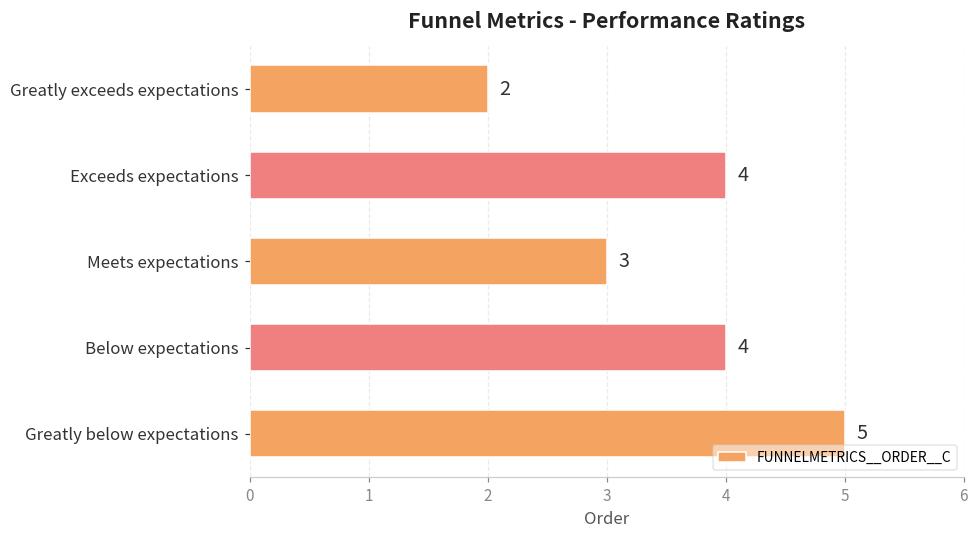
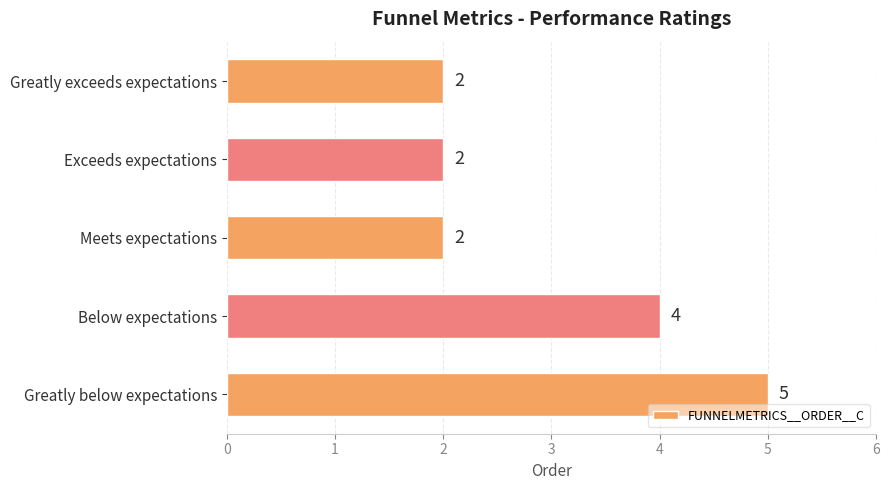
Exceeds expectations: 4 -> 2
Meets expectations: 3 -> 2
